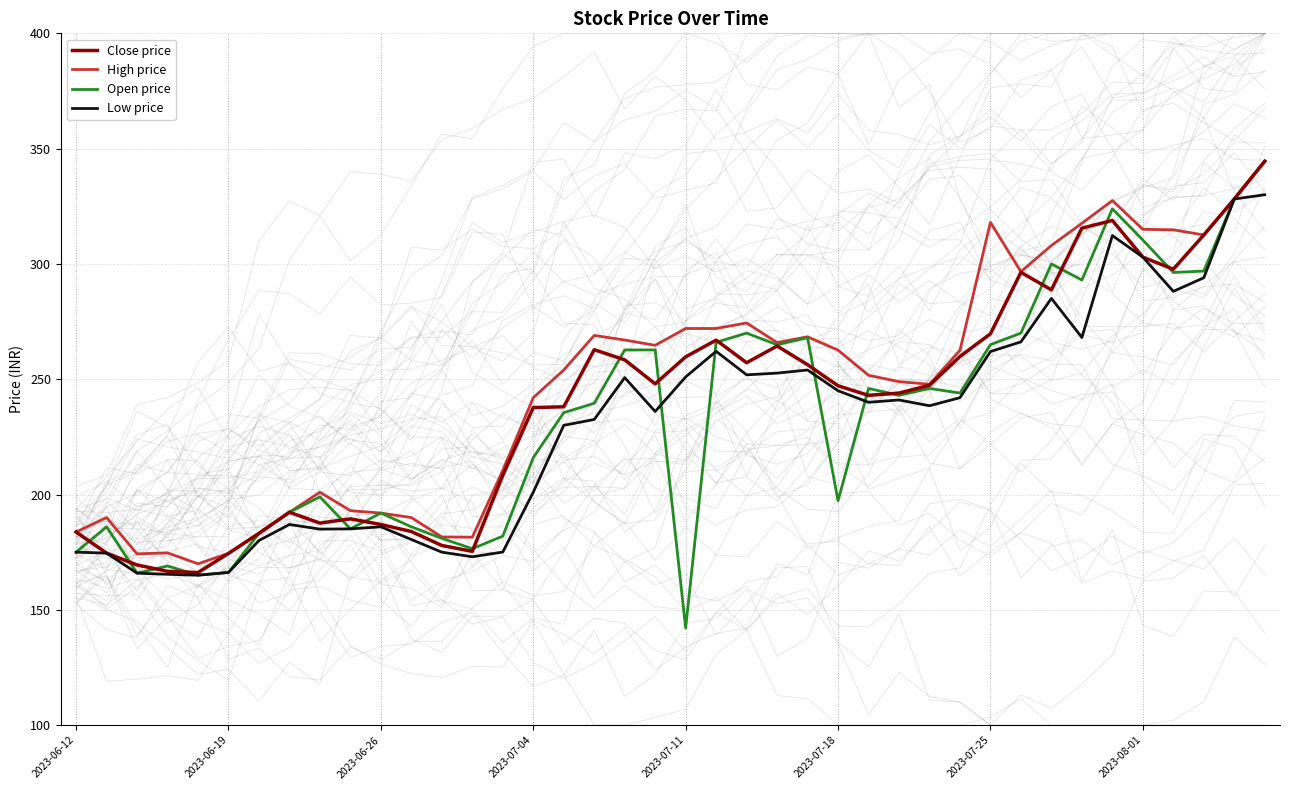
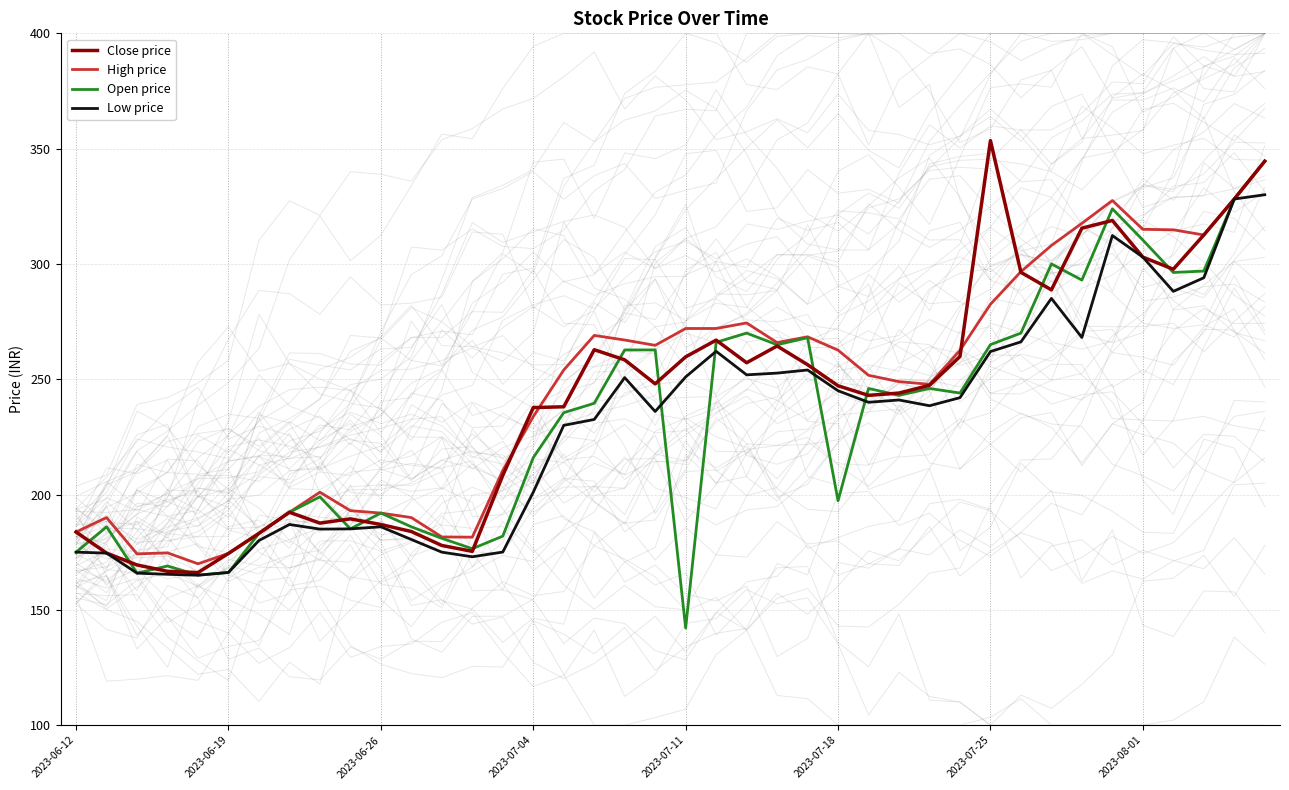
High price, 2023-07-04: 242 -> 234
Close price, 2023-07-25: 270 -> 354
High price, 2023-07-25: 318 -> 283
